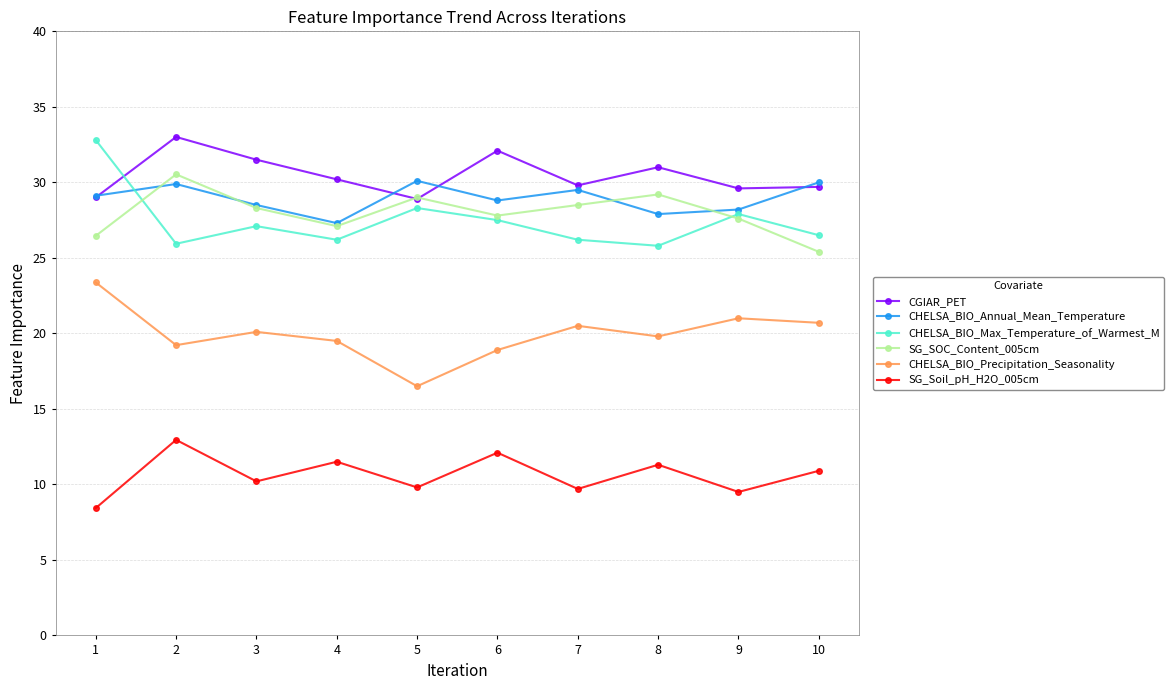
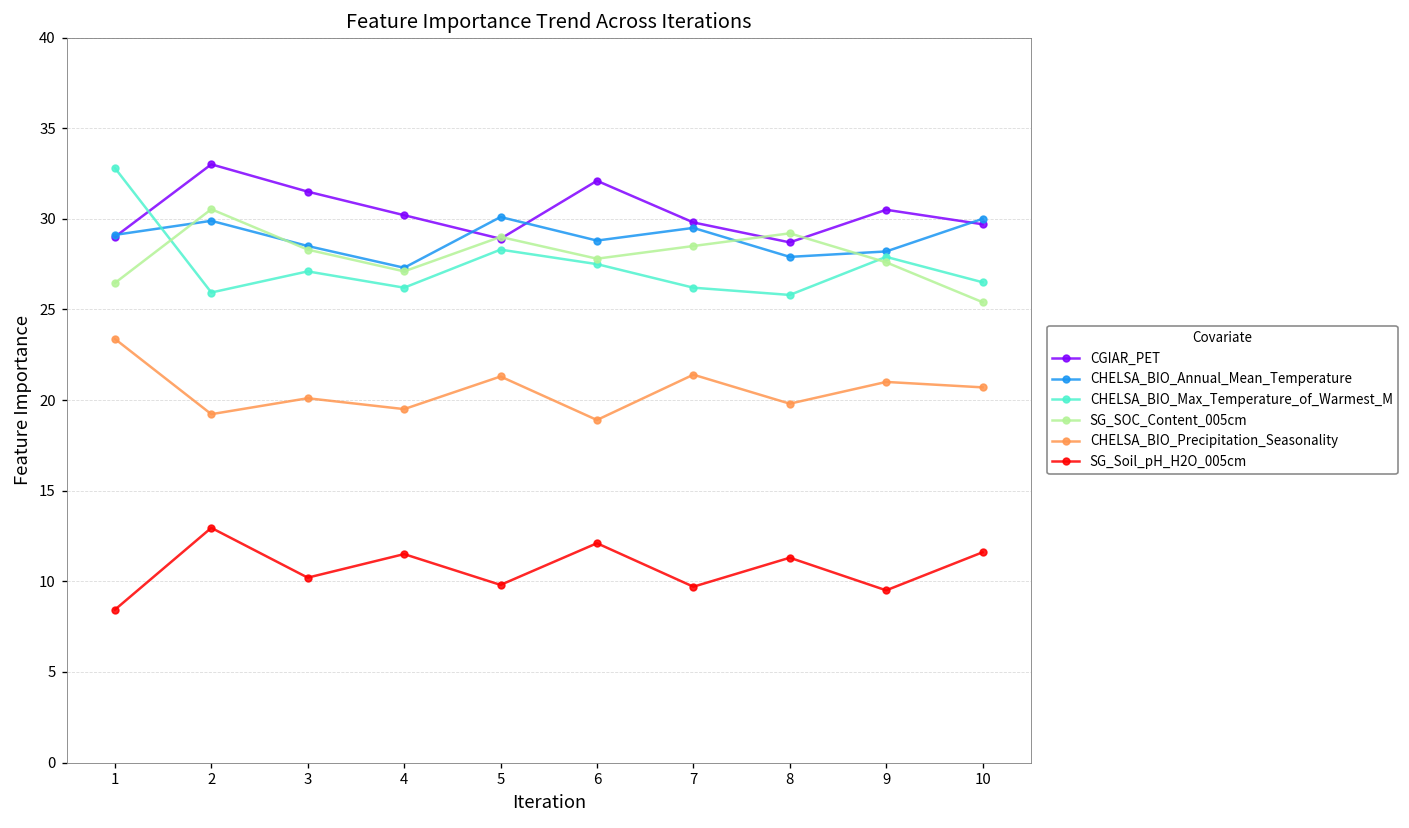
CHELSA_BIO_Precipitation_Seasonality, 5: 16.5 -> 21.3
CHELSA_BIO_Precipitation_Seasonality, 7: 20.5 -> 21.4
CGIAR_PET, 8: 31.0 -> 28.7
CGIAR_PET, 9: 29.6 -> 30.5
SG_Soil_pH_H2O_005cm, 10: 10.9 -> 11.6
